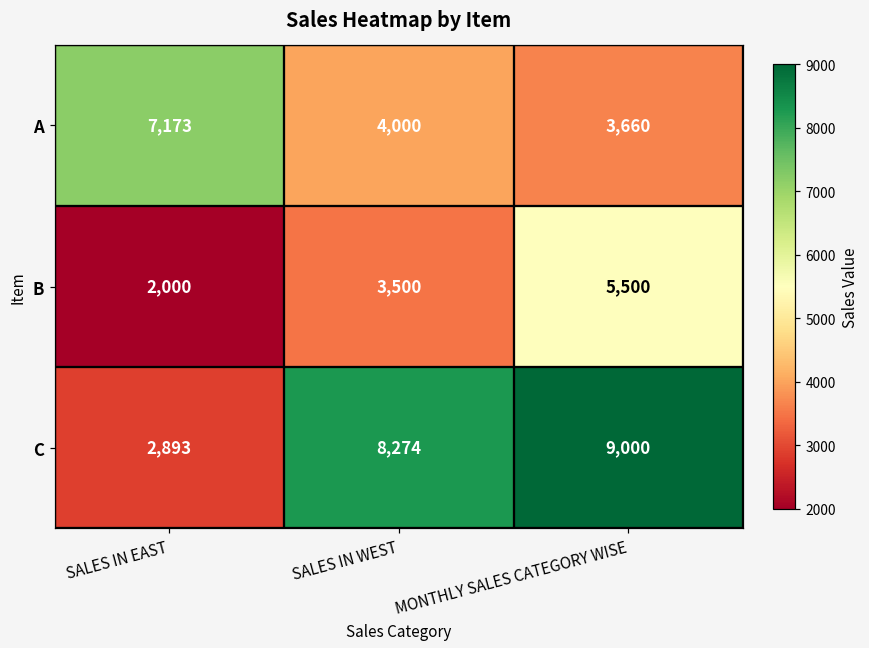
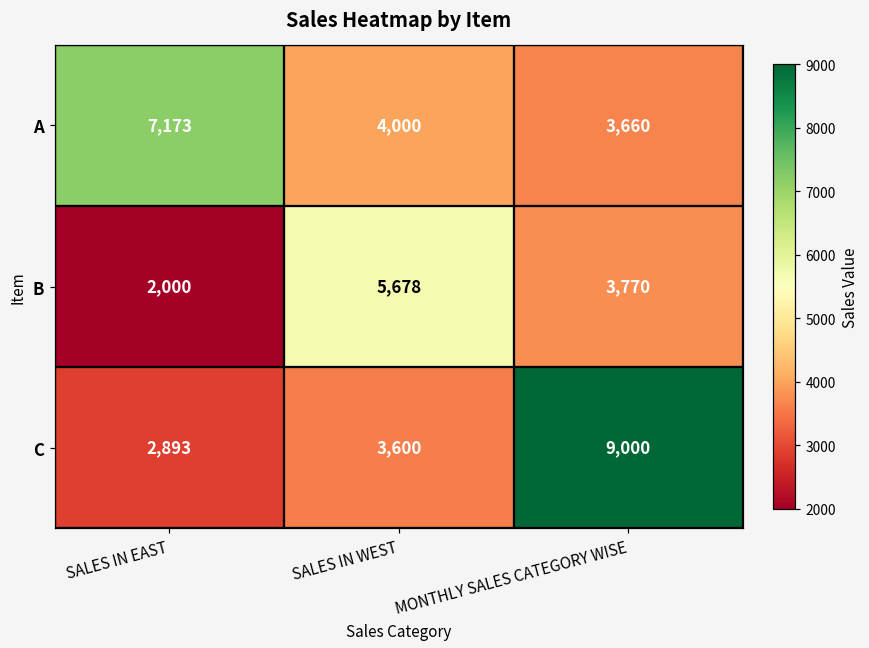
B, SALES IN WEST: 3,500 -> 5,678
B, MONTHLY SALES CATEGORY WISE: 5,500 -> 3,770
C, SALES IN WEST: 8,274 -> 3,600
